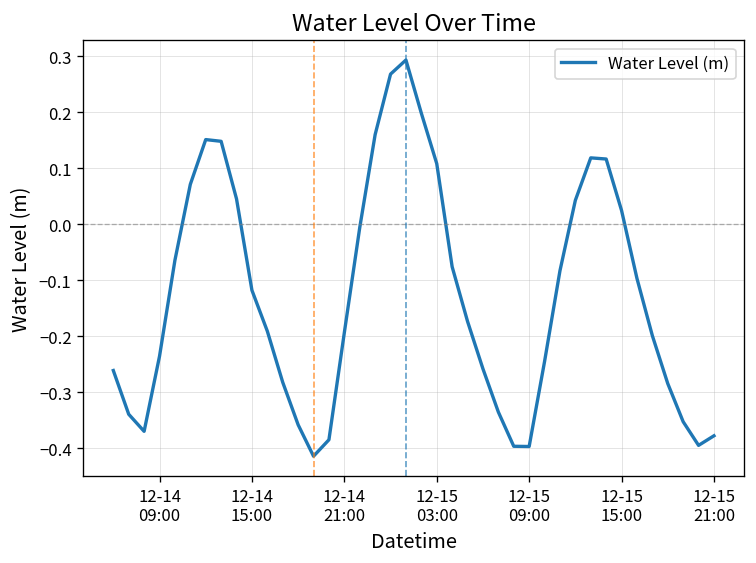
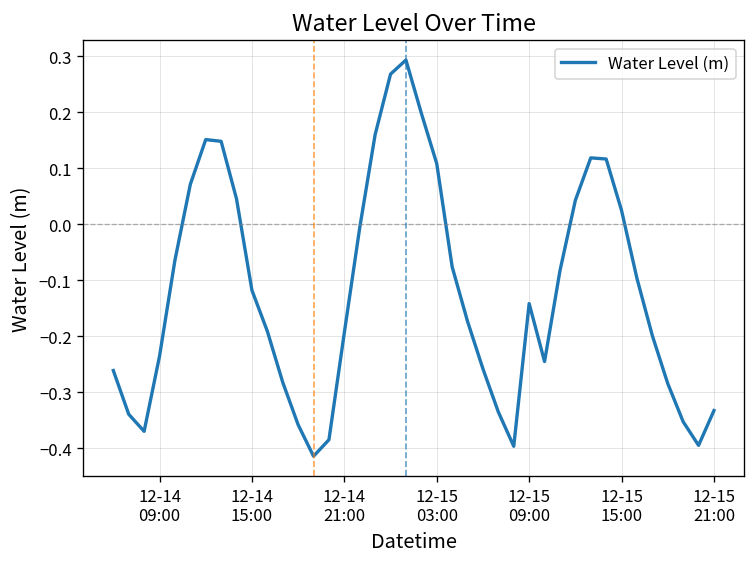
12-15 09:00: -0.40 -> -0.14
12-15 21:00: -0.38 -> -0.33
